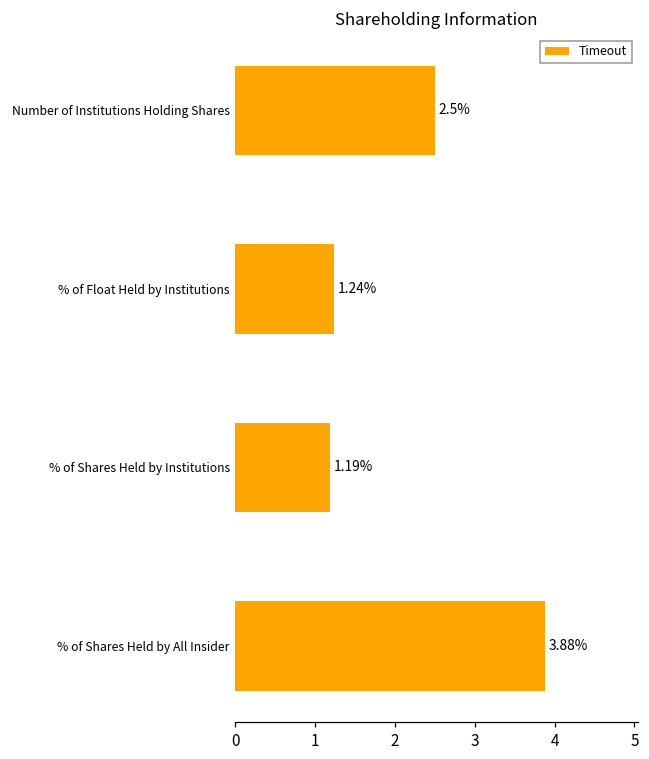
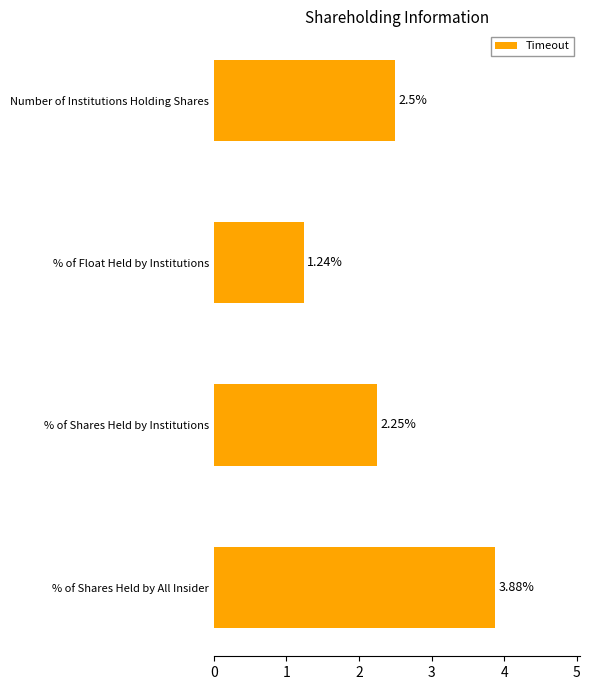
% of Shares Held by Institutions: 1.19% -> 2.25%
